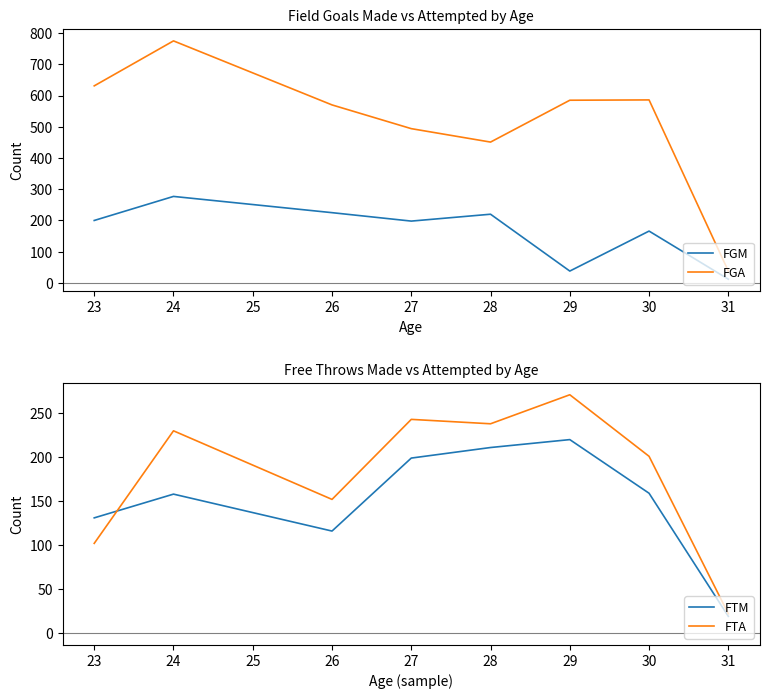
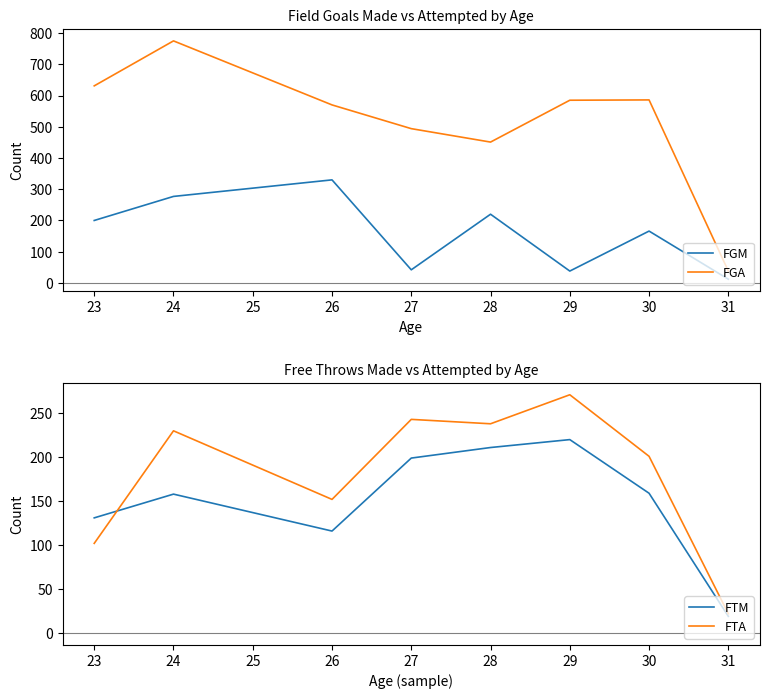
Field Goals Made vs Attempted by Age, FGM, 26: 230 -> 330
Field Goals Made vs Attempted by Age, FGM, 27: 200 -> 40
